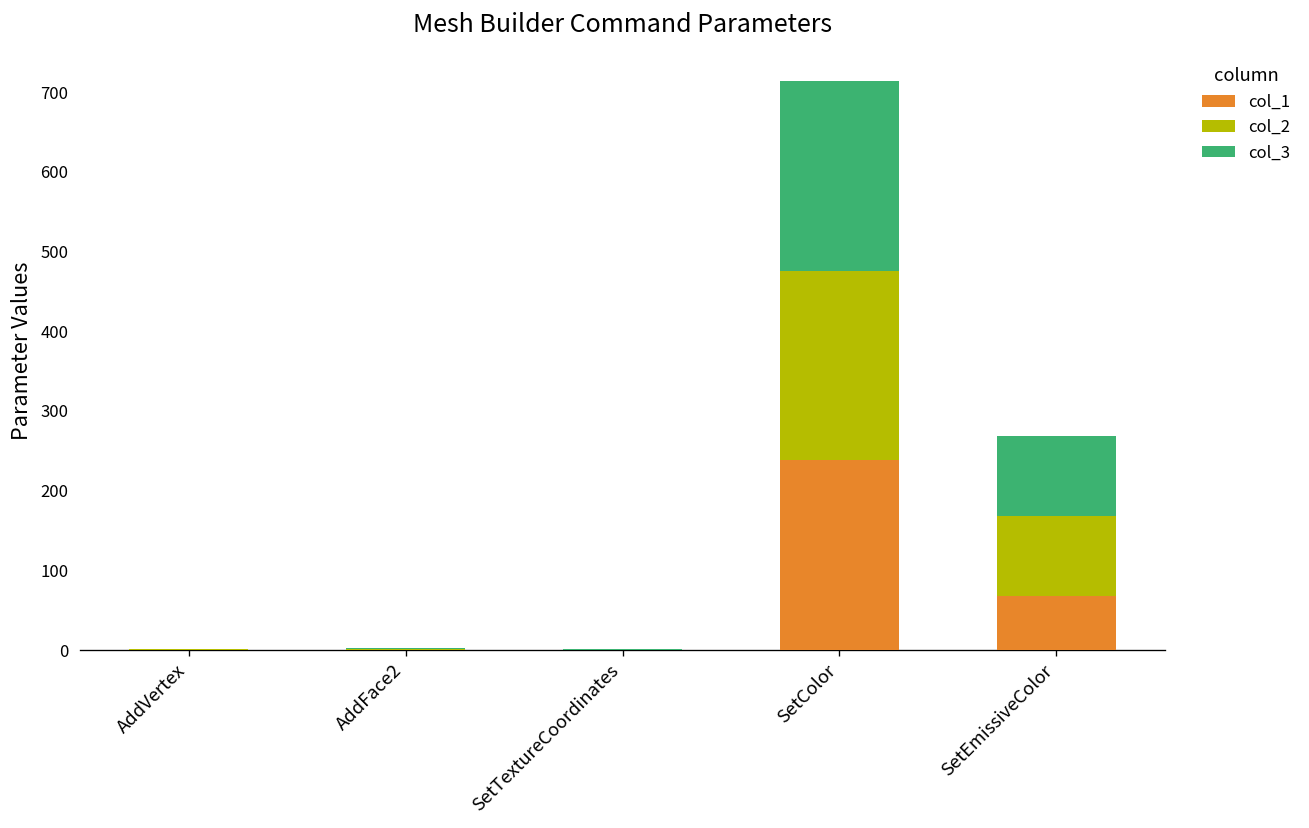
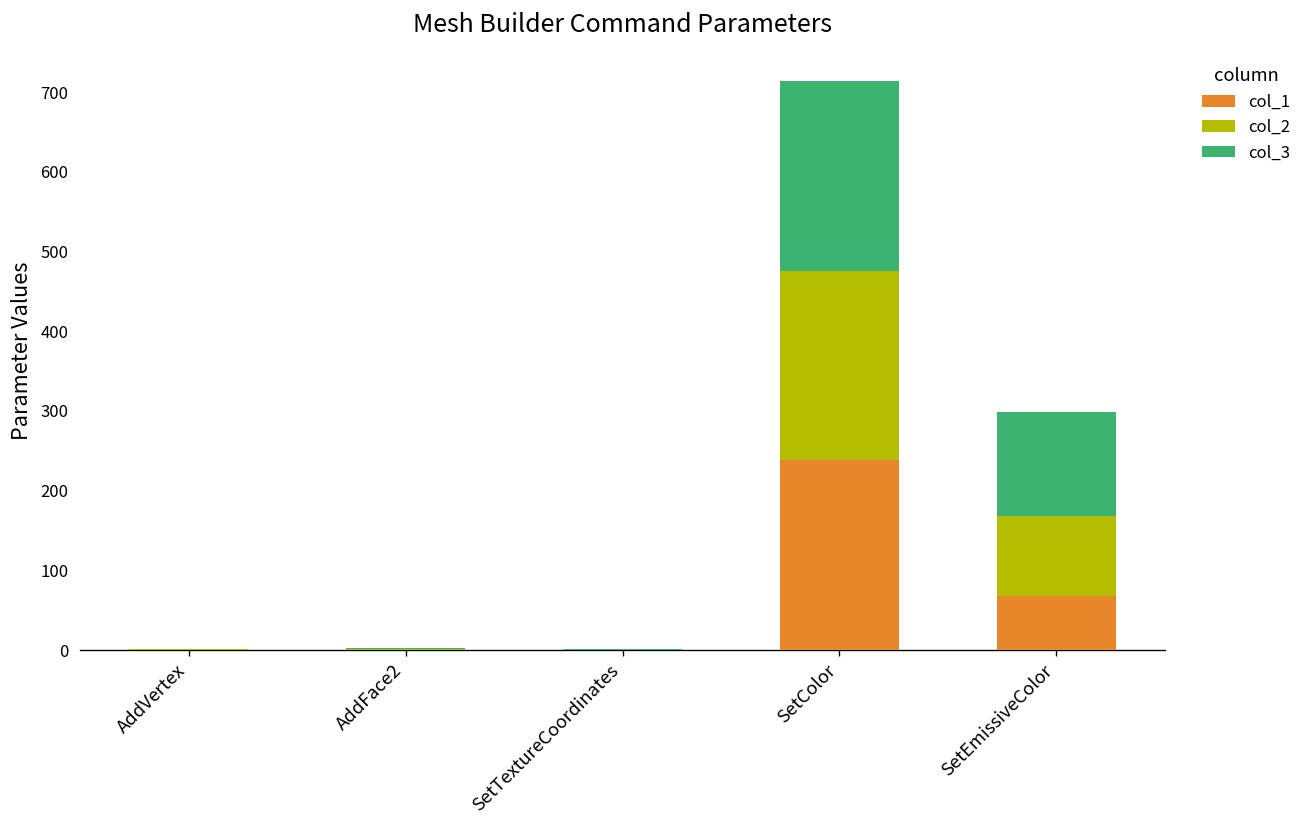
col_3, SetEmissiveColor: 100 -> 130
